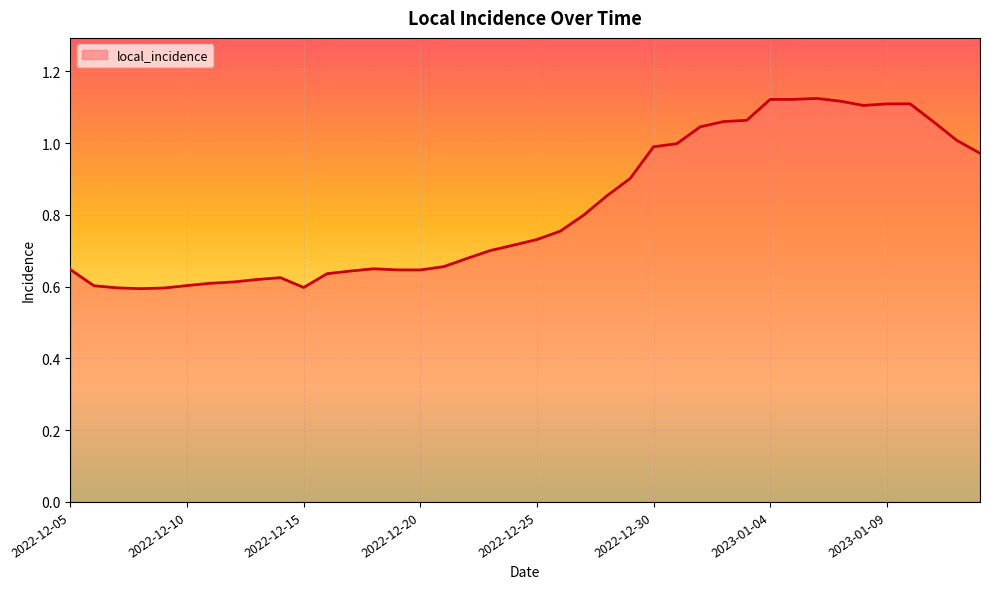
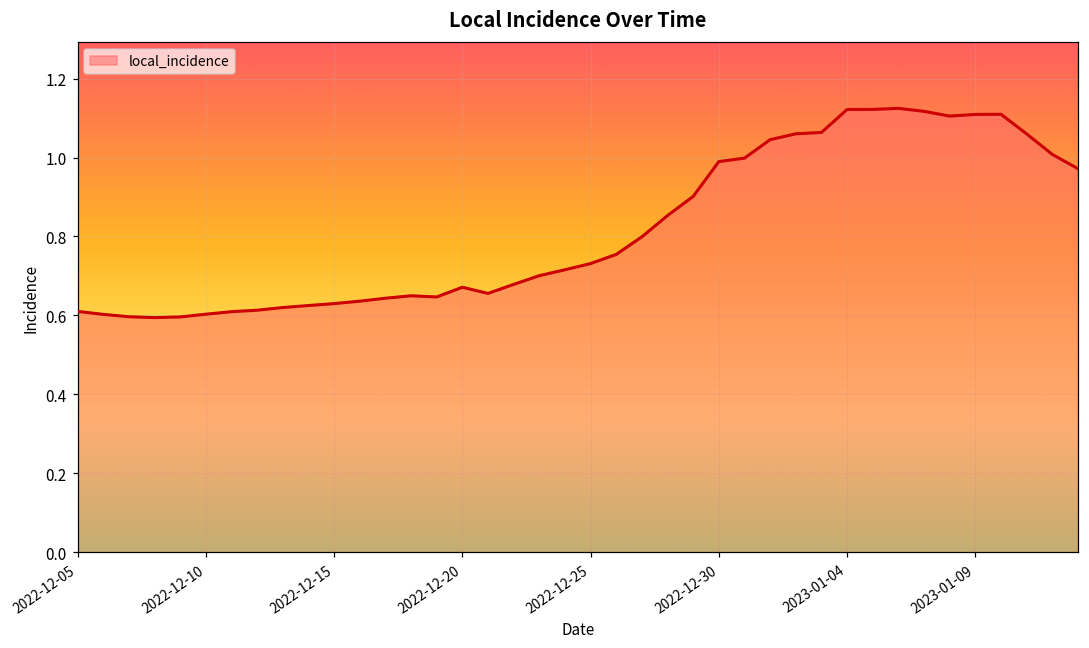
2022-12-05: 0.65 -> 0.61
2022-12-15: 0.60 -> 0.63
2022-12-20: 0.65 -> 0.67
